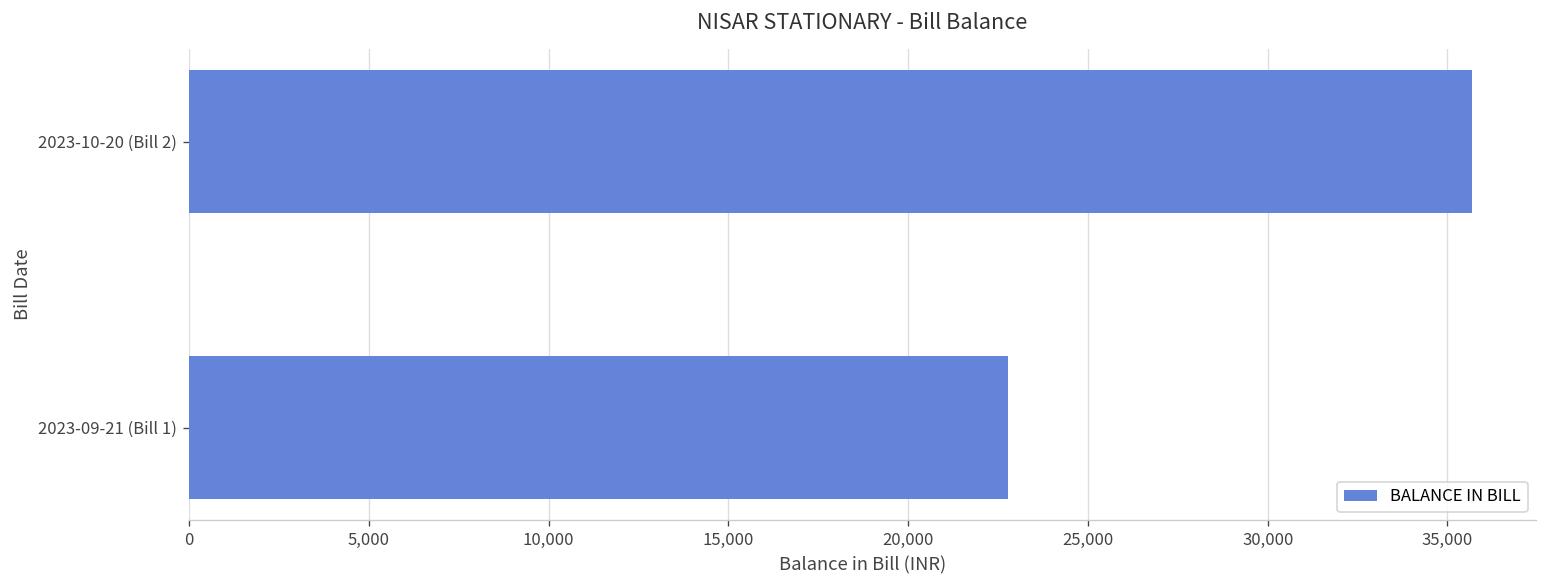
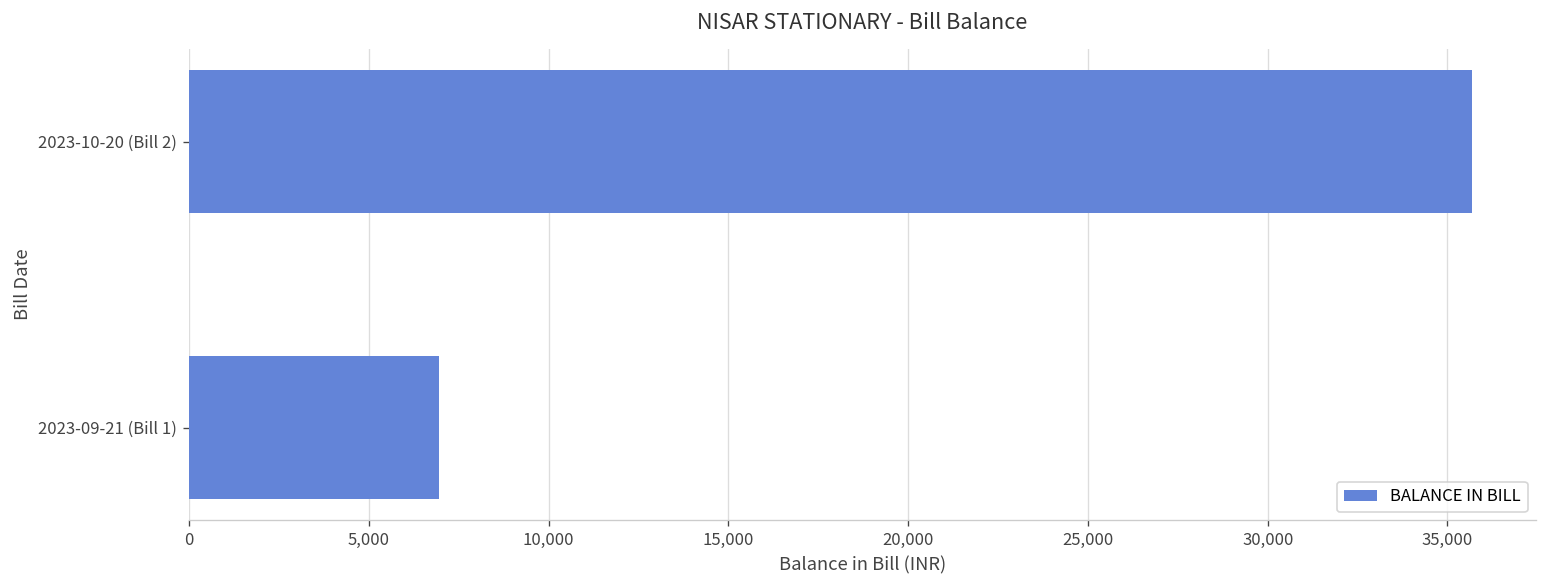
2023-09-21 (Bill 1): 22,800 -> 7,000
